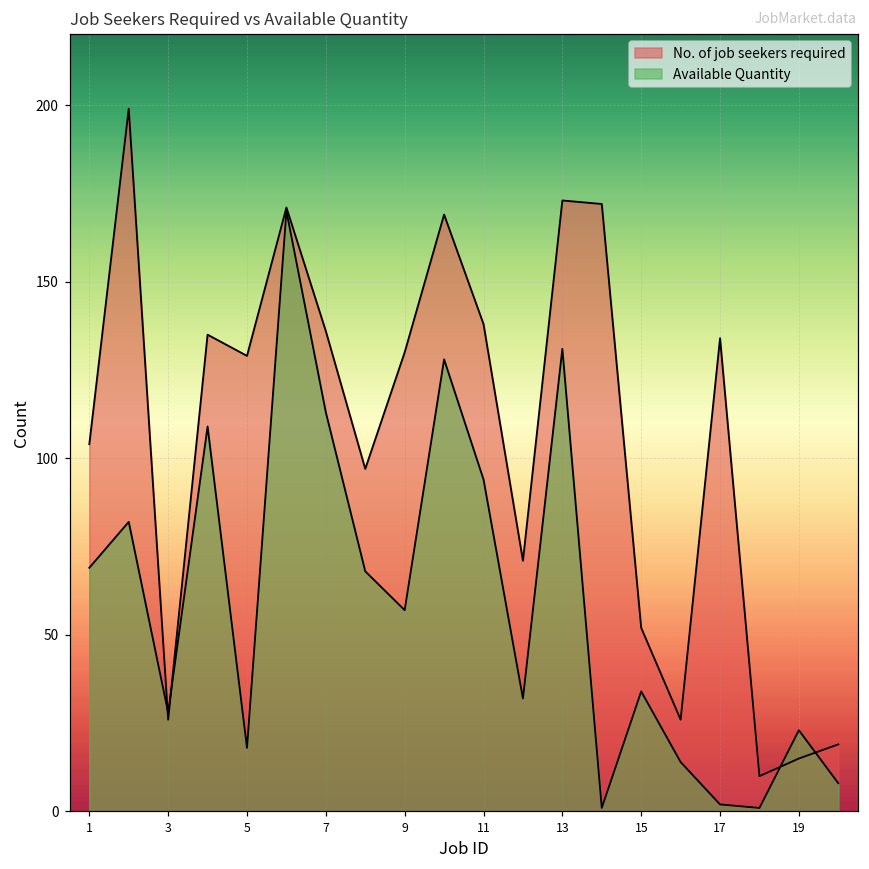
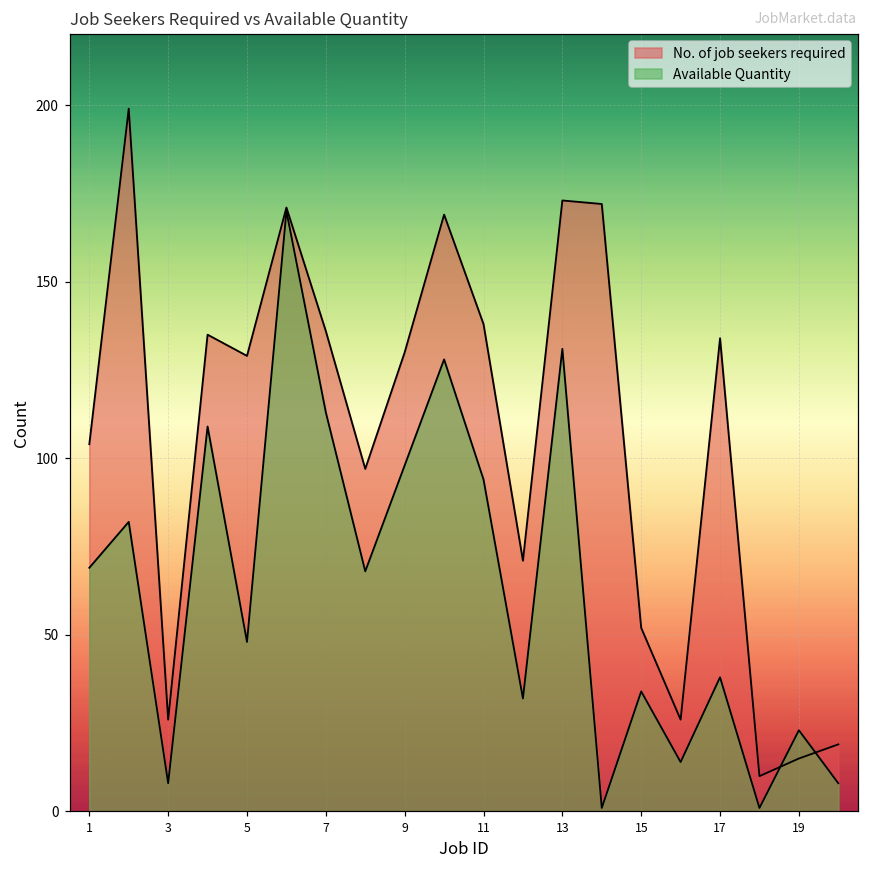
Available Quantity, 3: 28 -> 8
Available Quantity, 5: 18 -> 48
Available Quantity, 9: 57 -> 98
Available Quantity, 17: 2 -> 38
